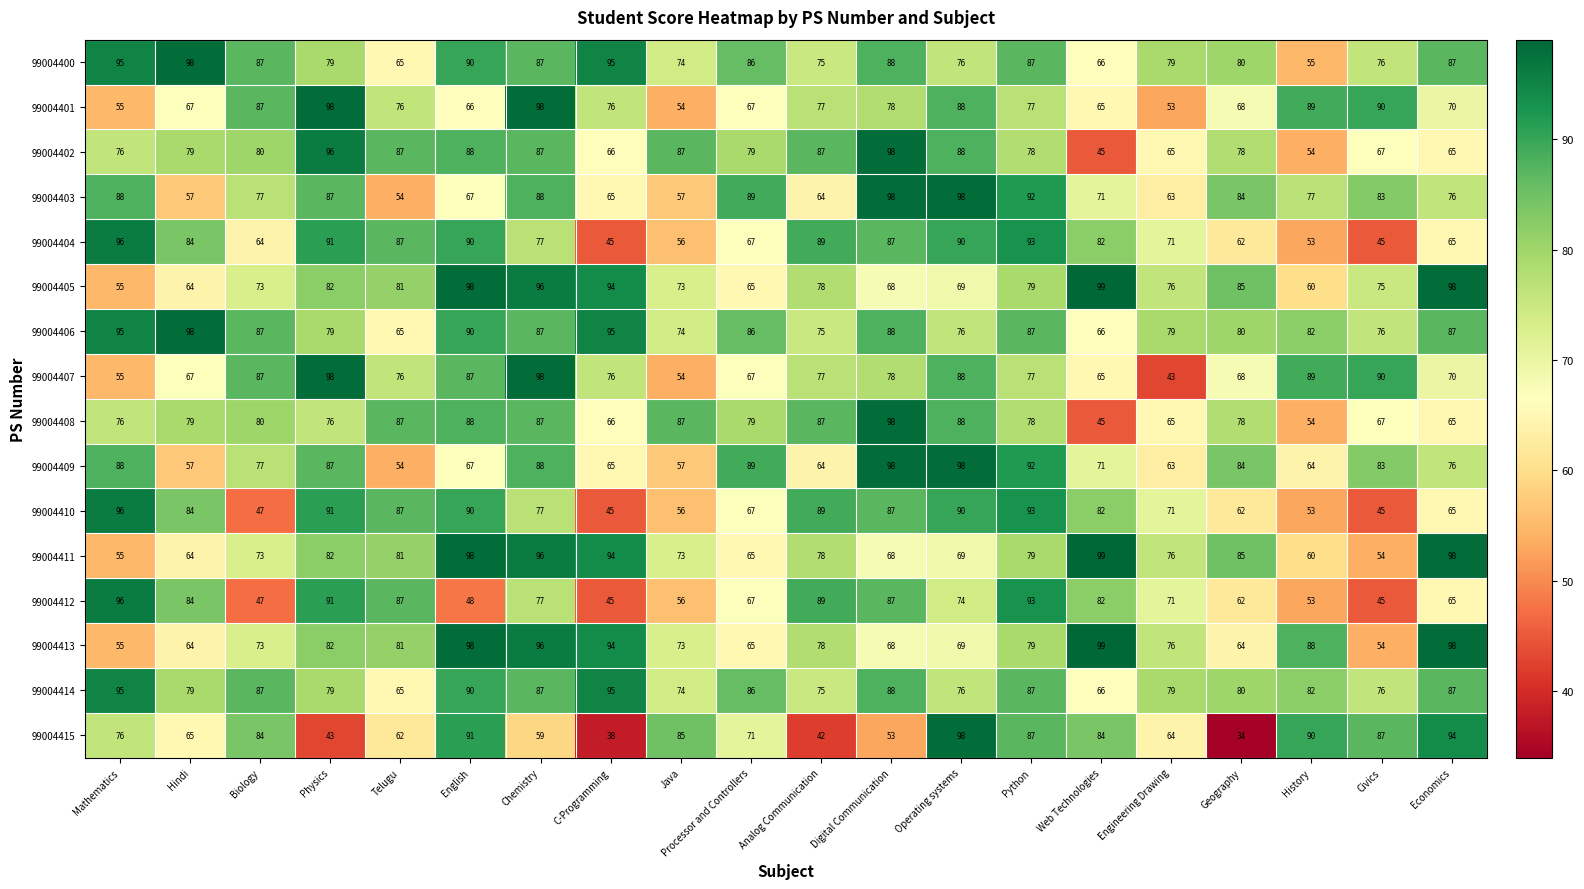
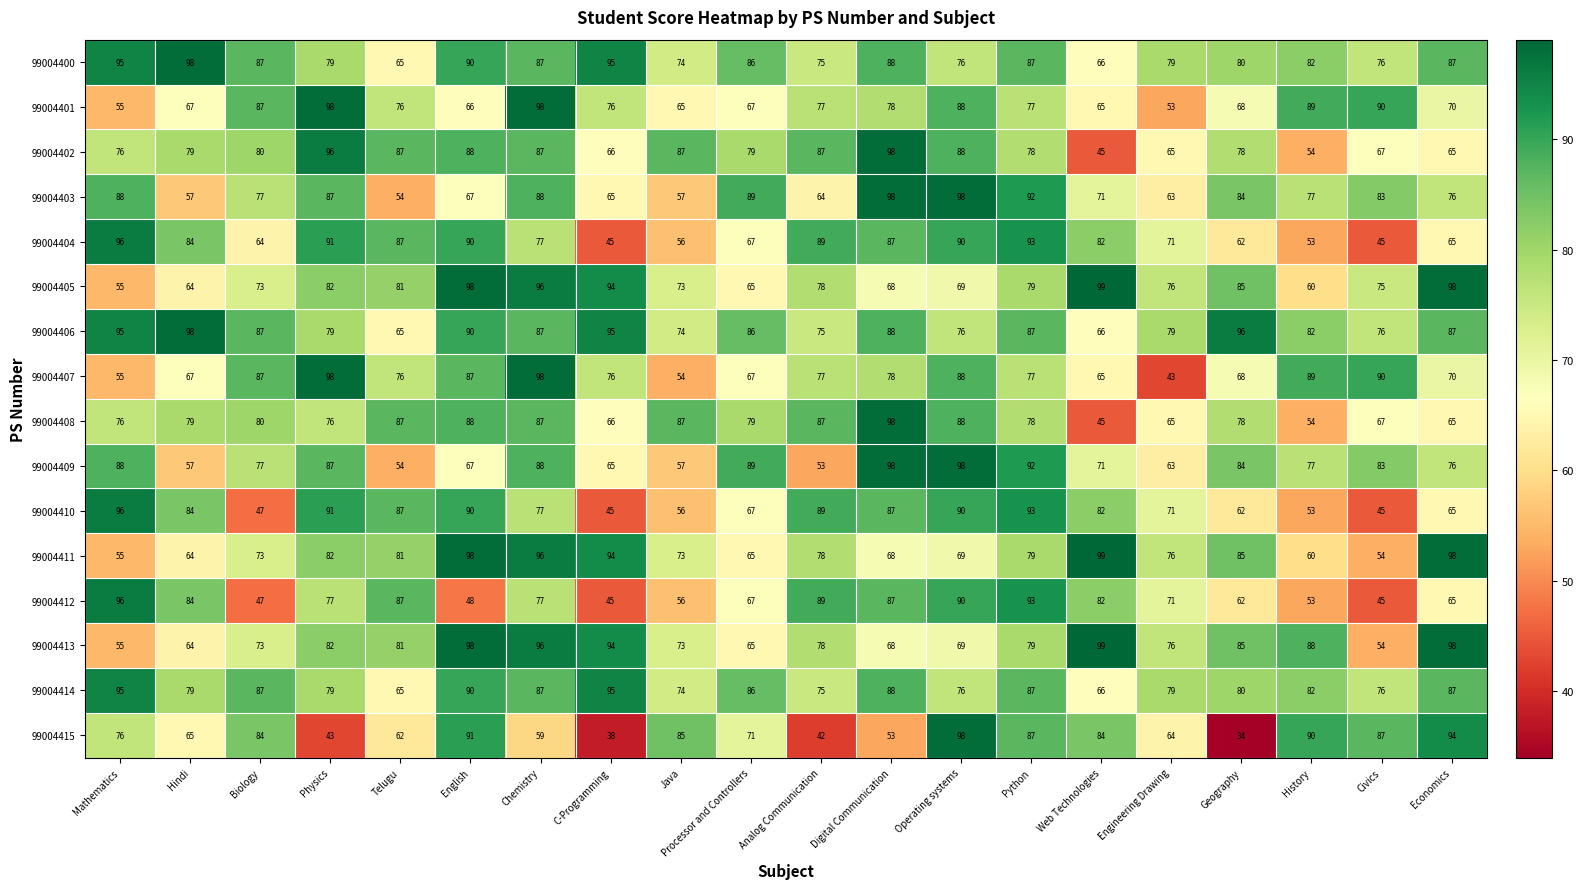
99004400, History: 55 -> 82
99004401, Java: 54 -> 65
99004406, Geography: 80 -> 96
99004409, Analog Communication: 64 -> 53
99004409, History: 64 -> 77
99004412, Physics: 91 -> 77
99004412, Operating systems: 74 -> 90
99004413, Geography: 64 -> 85
